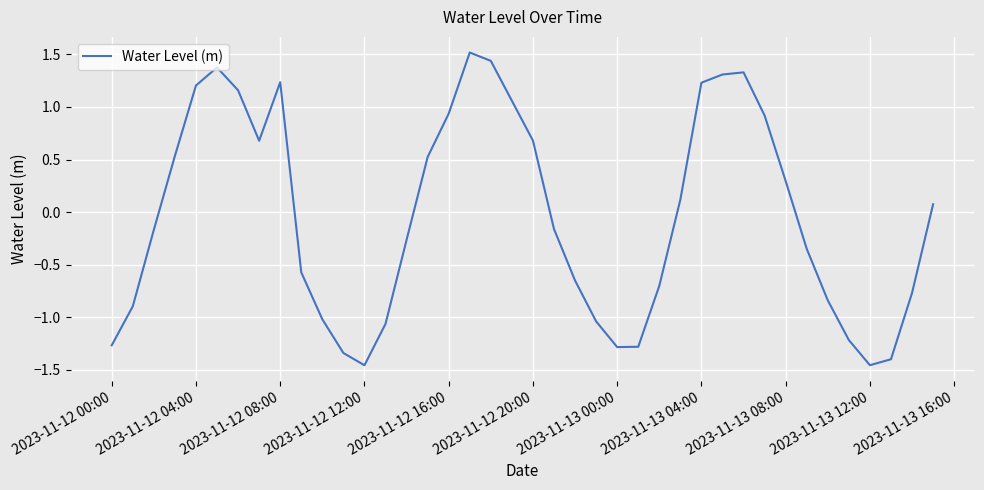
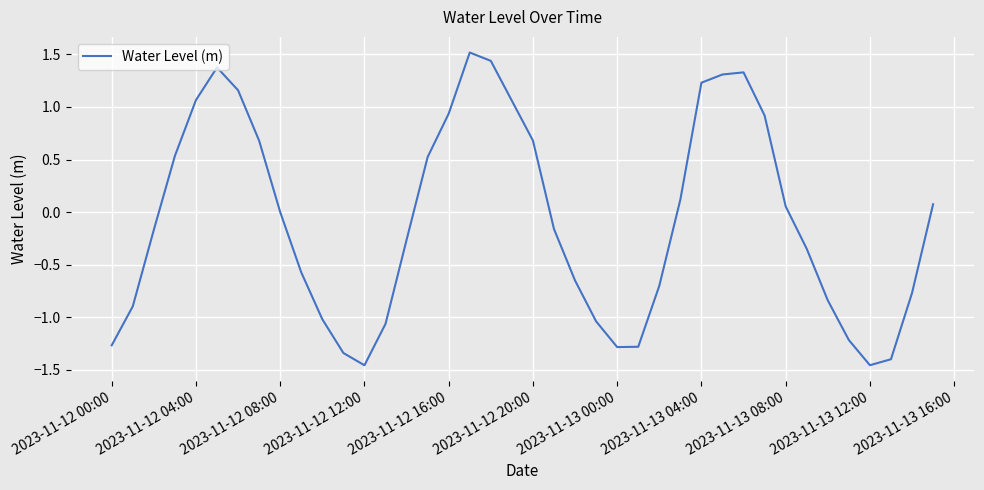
2023-11-12 04:00: 1.20 -> 1.07
2023-11-12 08:00: 1.23 -> 0.00
2023-11-13 08:00: 0.30 -> 0.05
